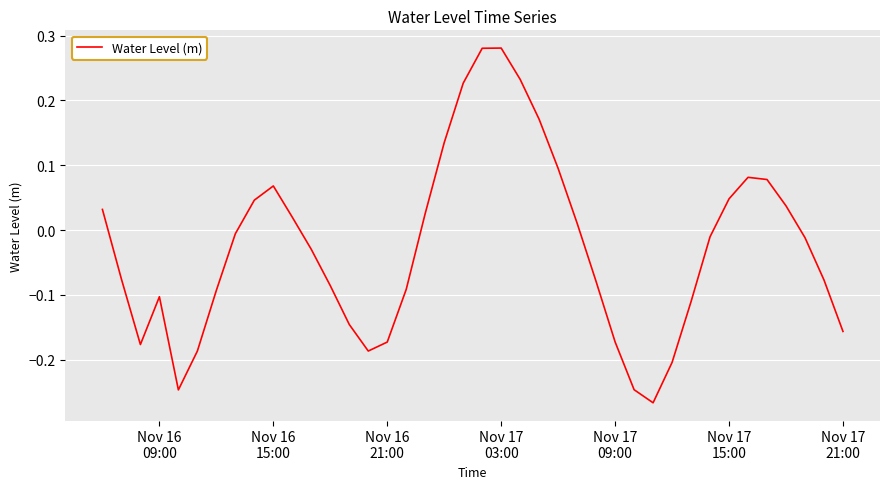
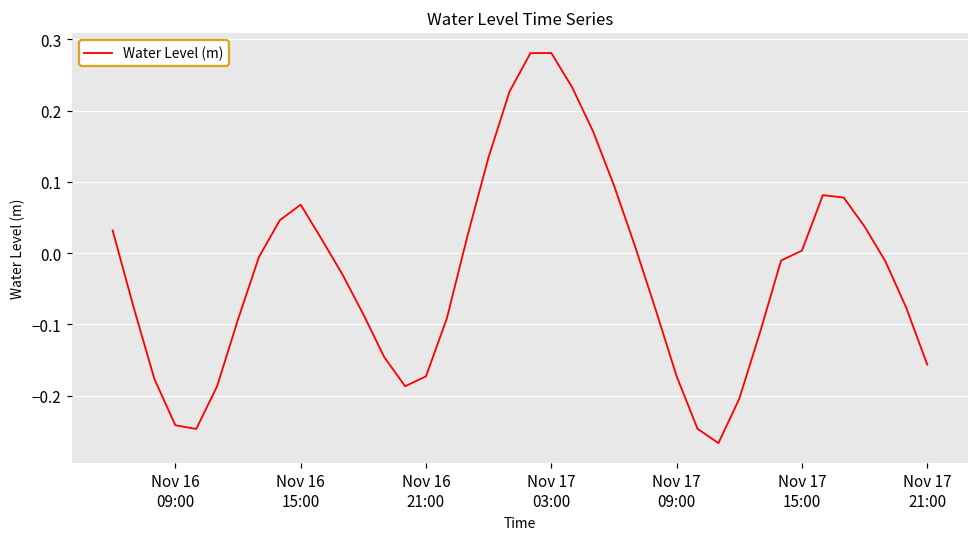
Nov 16 09:00: -0.10 -> -0.24
Nov 17 15:00: 0.05 -> 0.00
